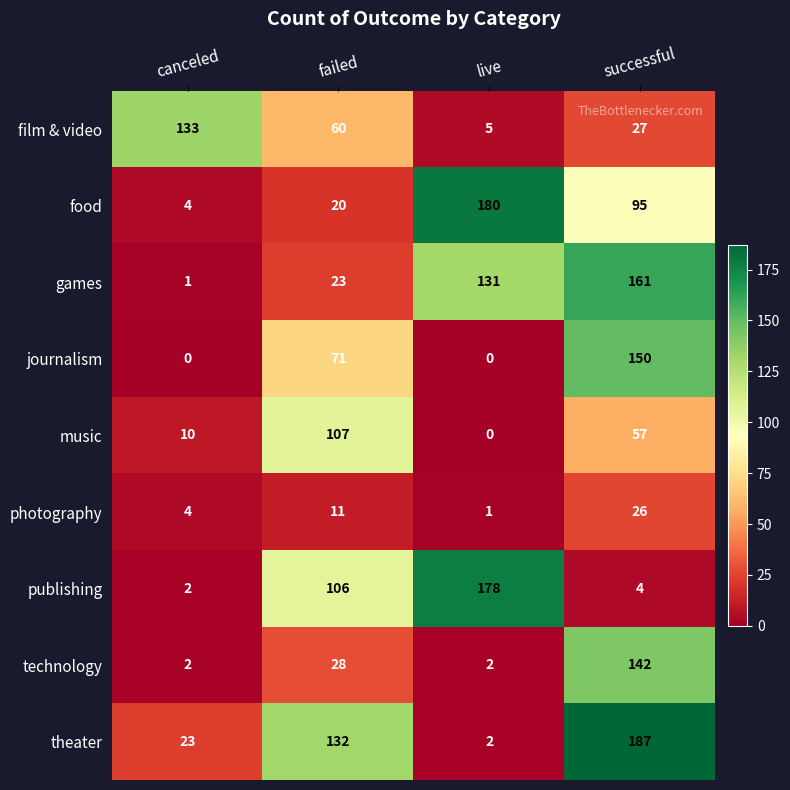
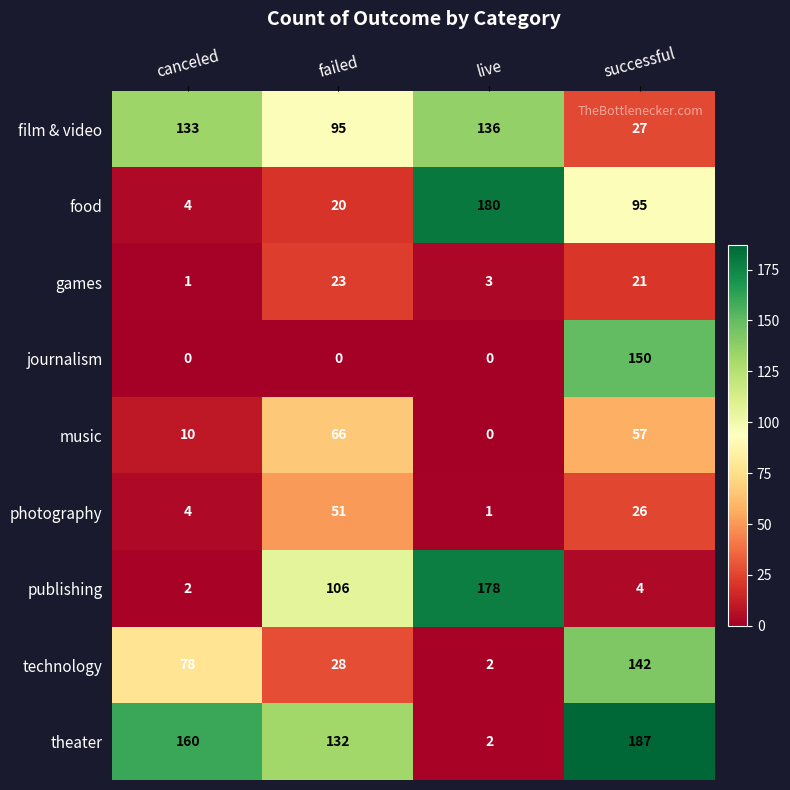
film & video, failed: 60 -> 95
film & video, live: 5 -> 136
games, live: 131 -> 3
games, successful: 161 -> 21
journalism, failed: 71 -> 0
music, failed: 107 -> 66
photography, failed: 11 -> 51
technology, canceled: 2 -> 78
theater, canceled: 23 -> 160
